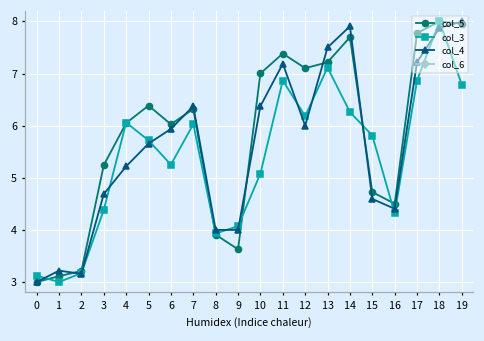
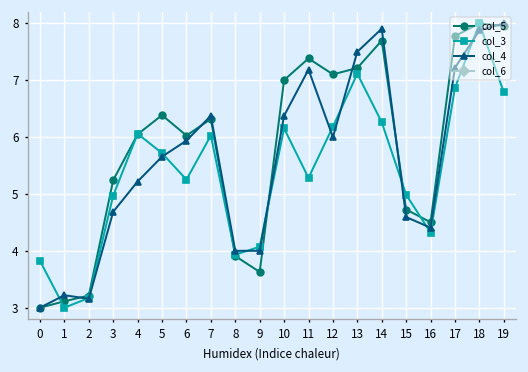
col_3, 0: 3.1 -> 3.8
col_3, 3: 4.4 -> 5.0
col_3, 10: 5.1 -> 6.2
col_3, 11: 6.9 -> 5.3
col_3, 15: 5.8 -> 5.0
